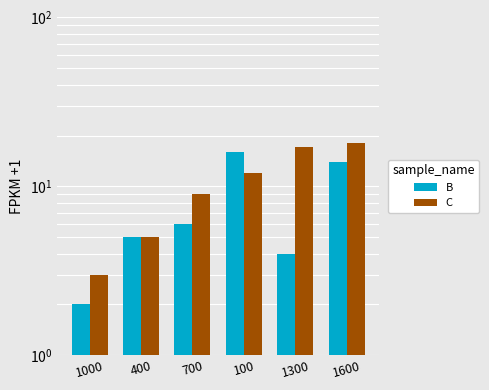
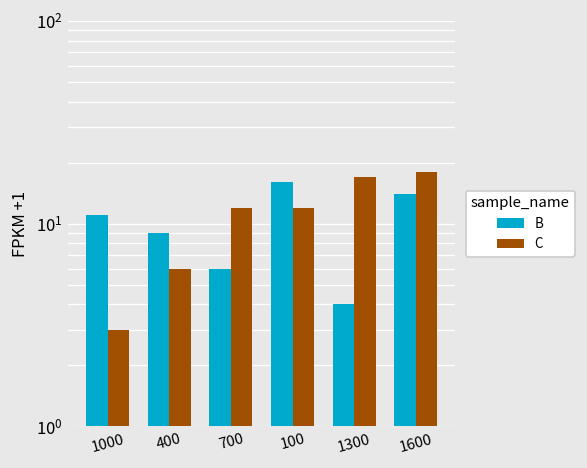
B, 1000: 2 -> 11
B, 400: 5 -> 9
C, 400: 5 -> 6
C, 700: 9 -> 12
